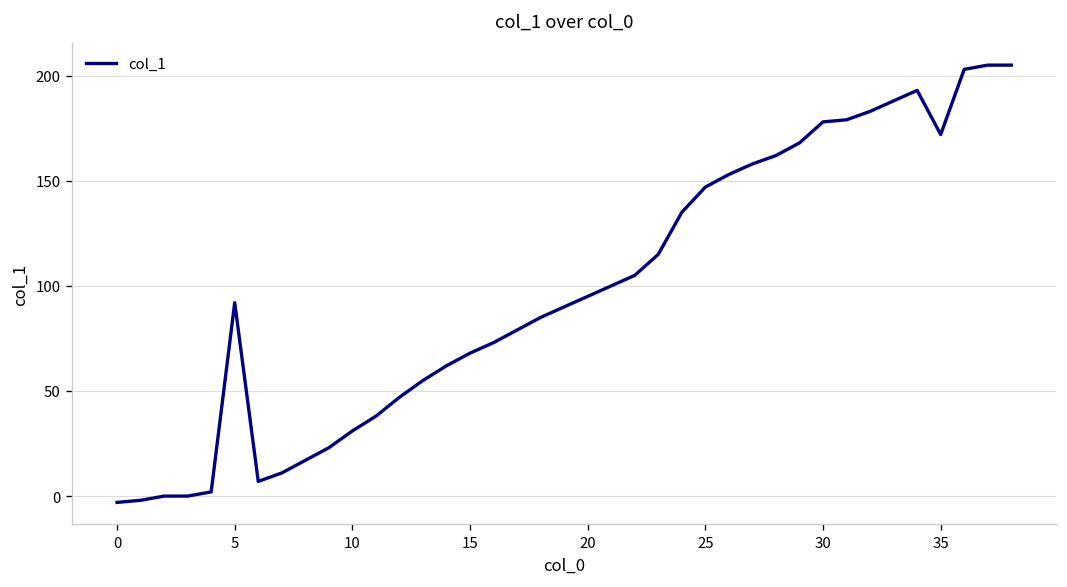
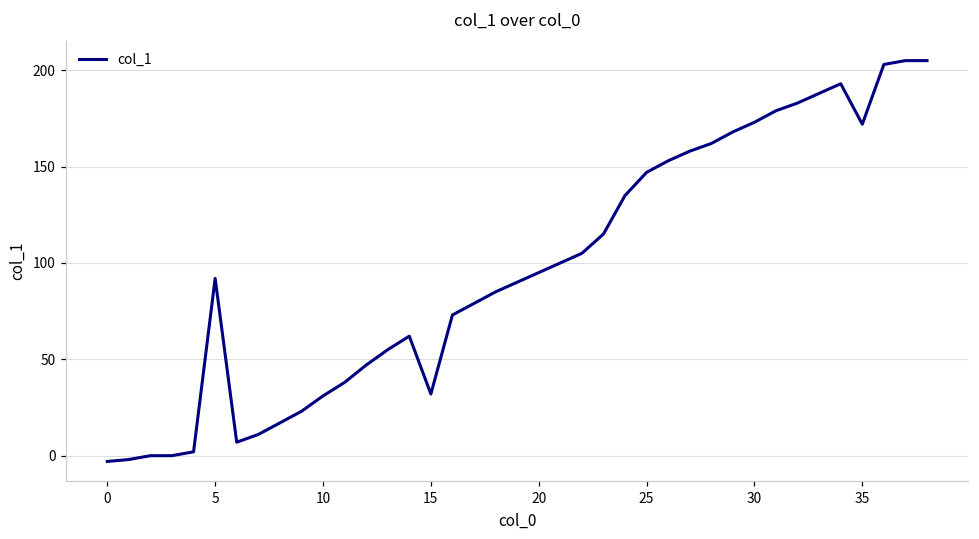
15: 68 -> 32
30: 178 -> 173
